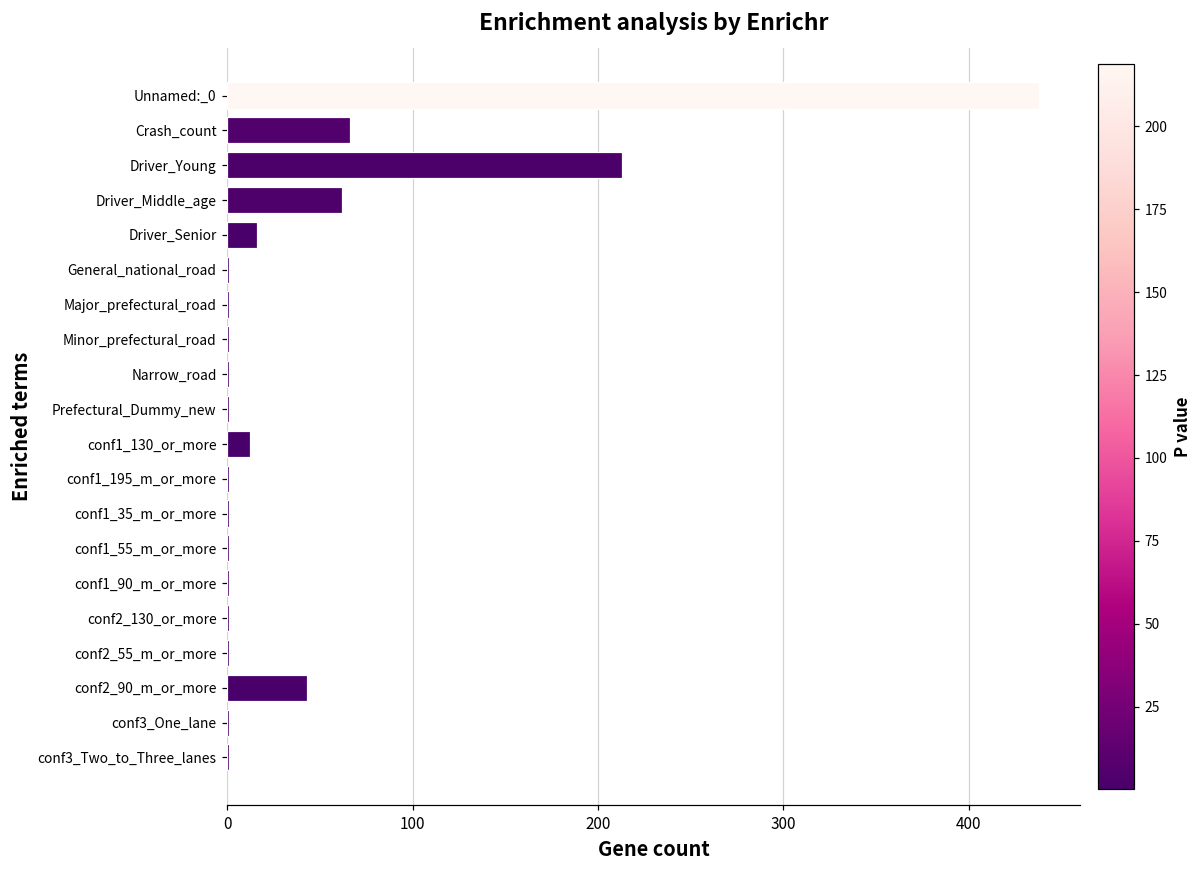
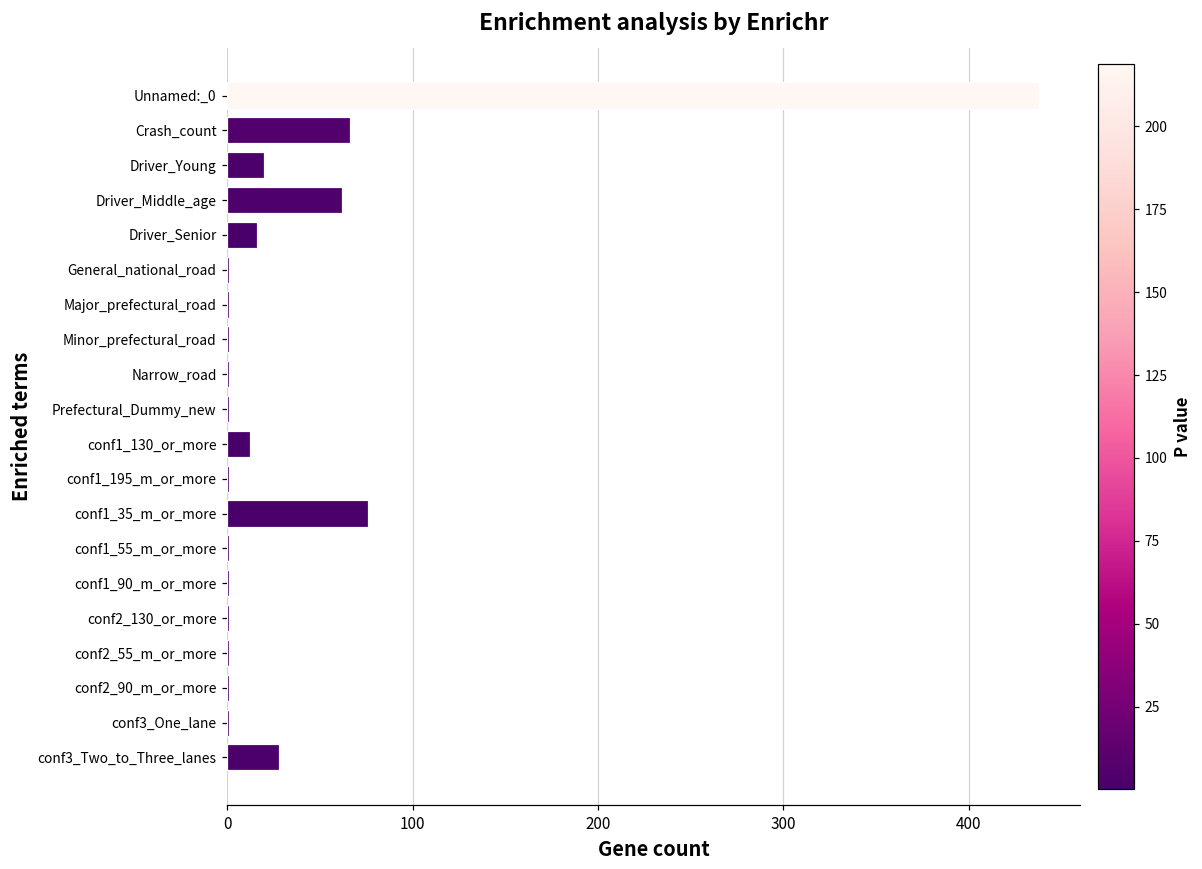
Driver_Young: 213 -> 20
conf1_35_m_or_more: 1 -> 76
conf2_90_m_or_more: 43 -> 1
conf3_Two_to_Three_lanes: 1 -> 28
